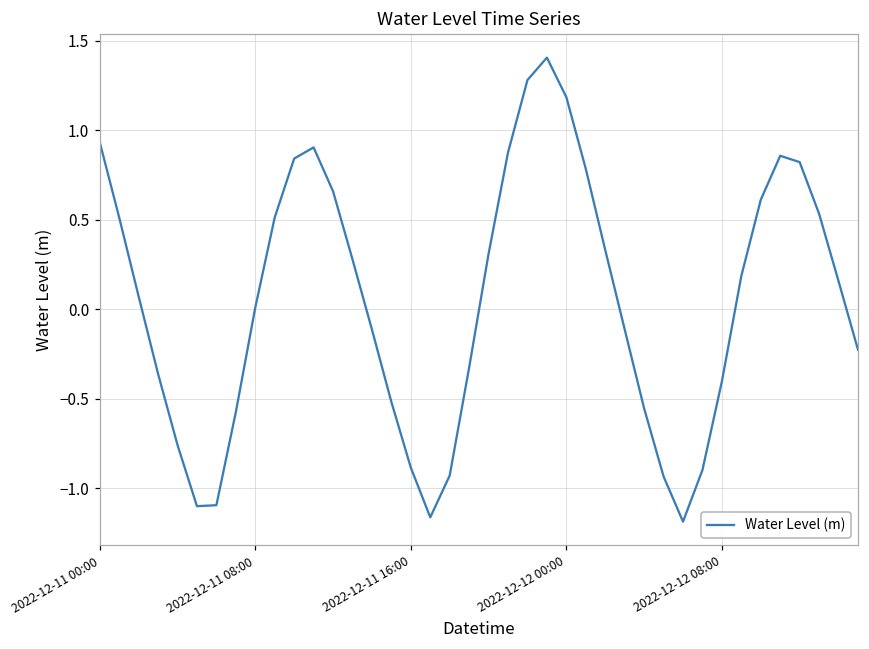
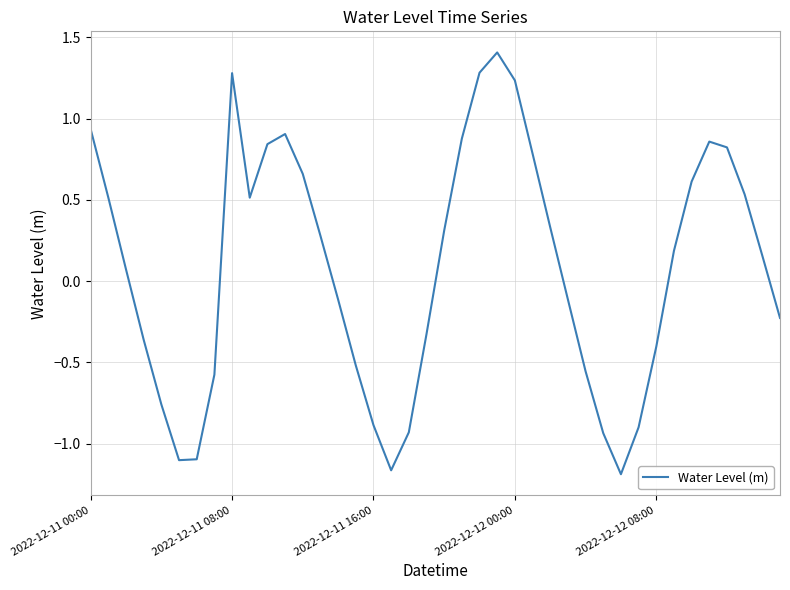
2022-12-11 08:00: 0.01 -> 1.28
2022-12-12 00:00: 1.19 -> 1.23
